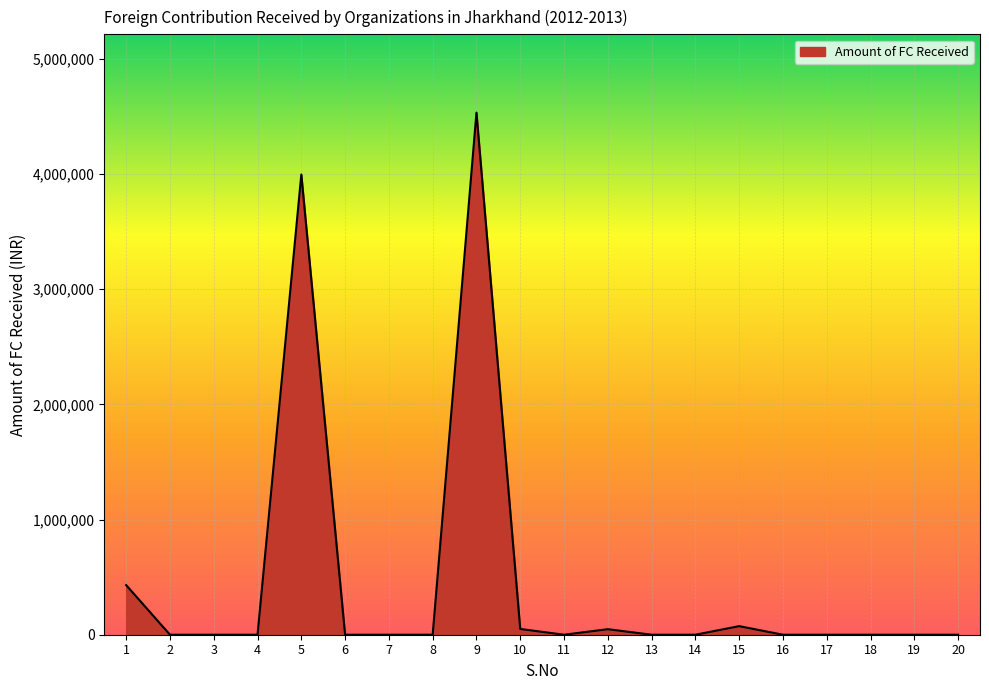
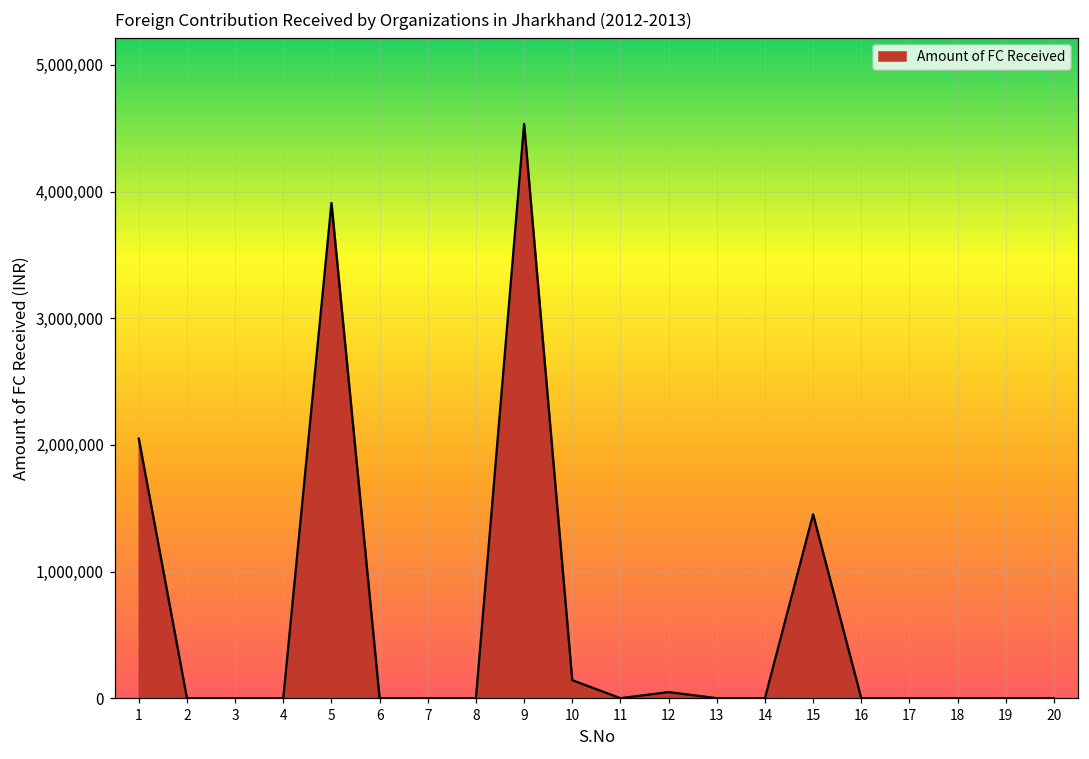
1: 430,000 -> 2,050,000
5: 4,000,000 -> 3,910,000
10: 50,000 -> 140,000
15: 70,000 -> 1,450,000
